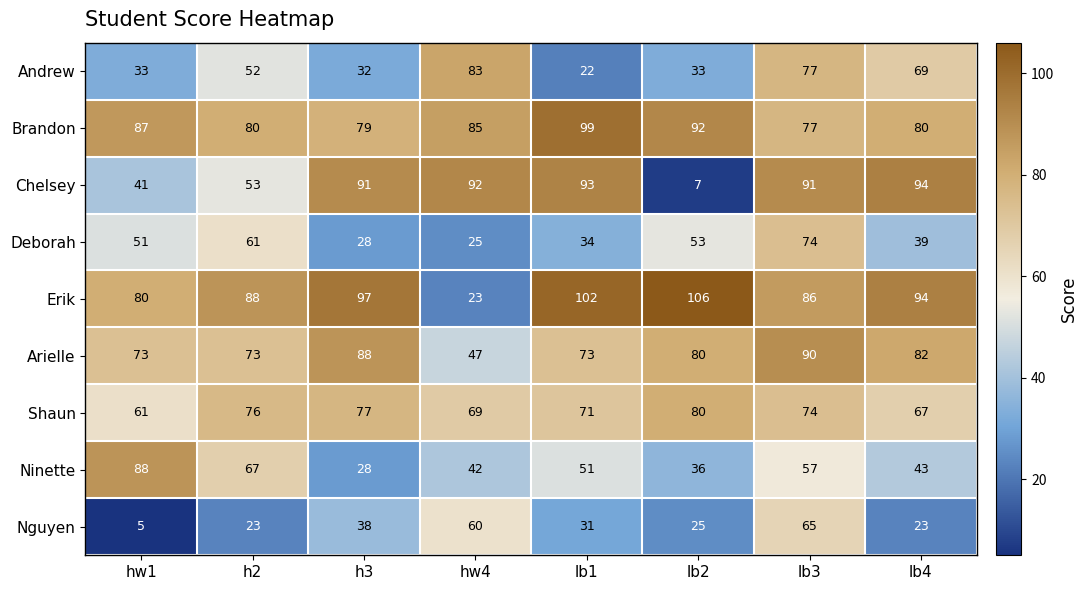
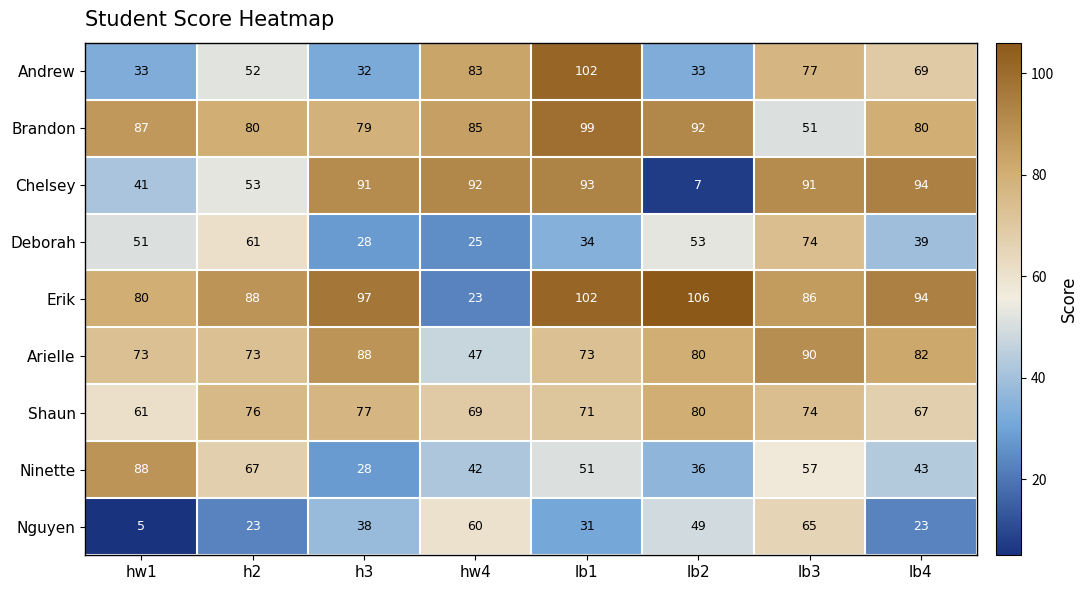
Andrew, lb1: 22 -> 102
Brandon, lb3: 77 -> 51
Nguyen, lb2: 25 -> 49
